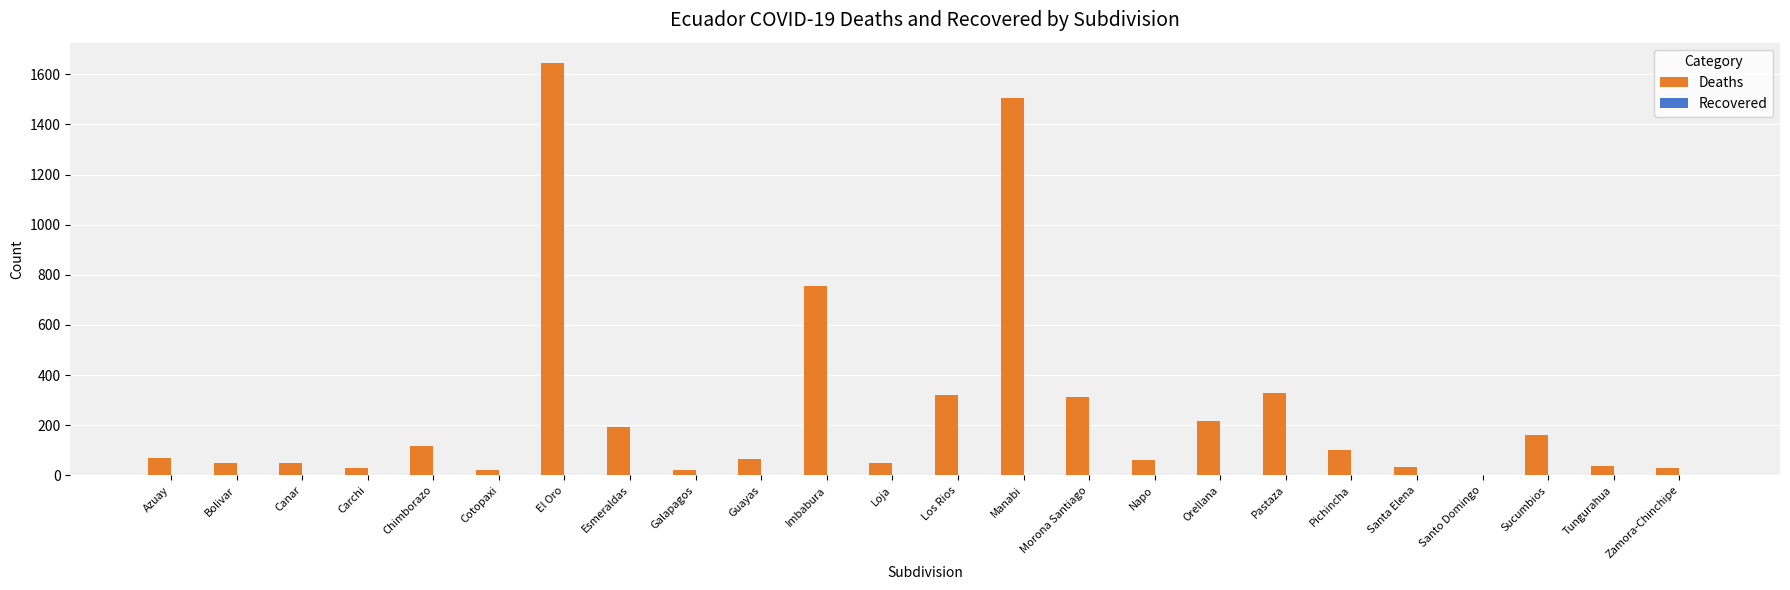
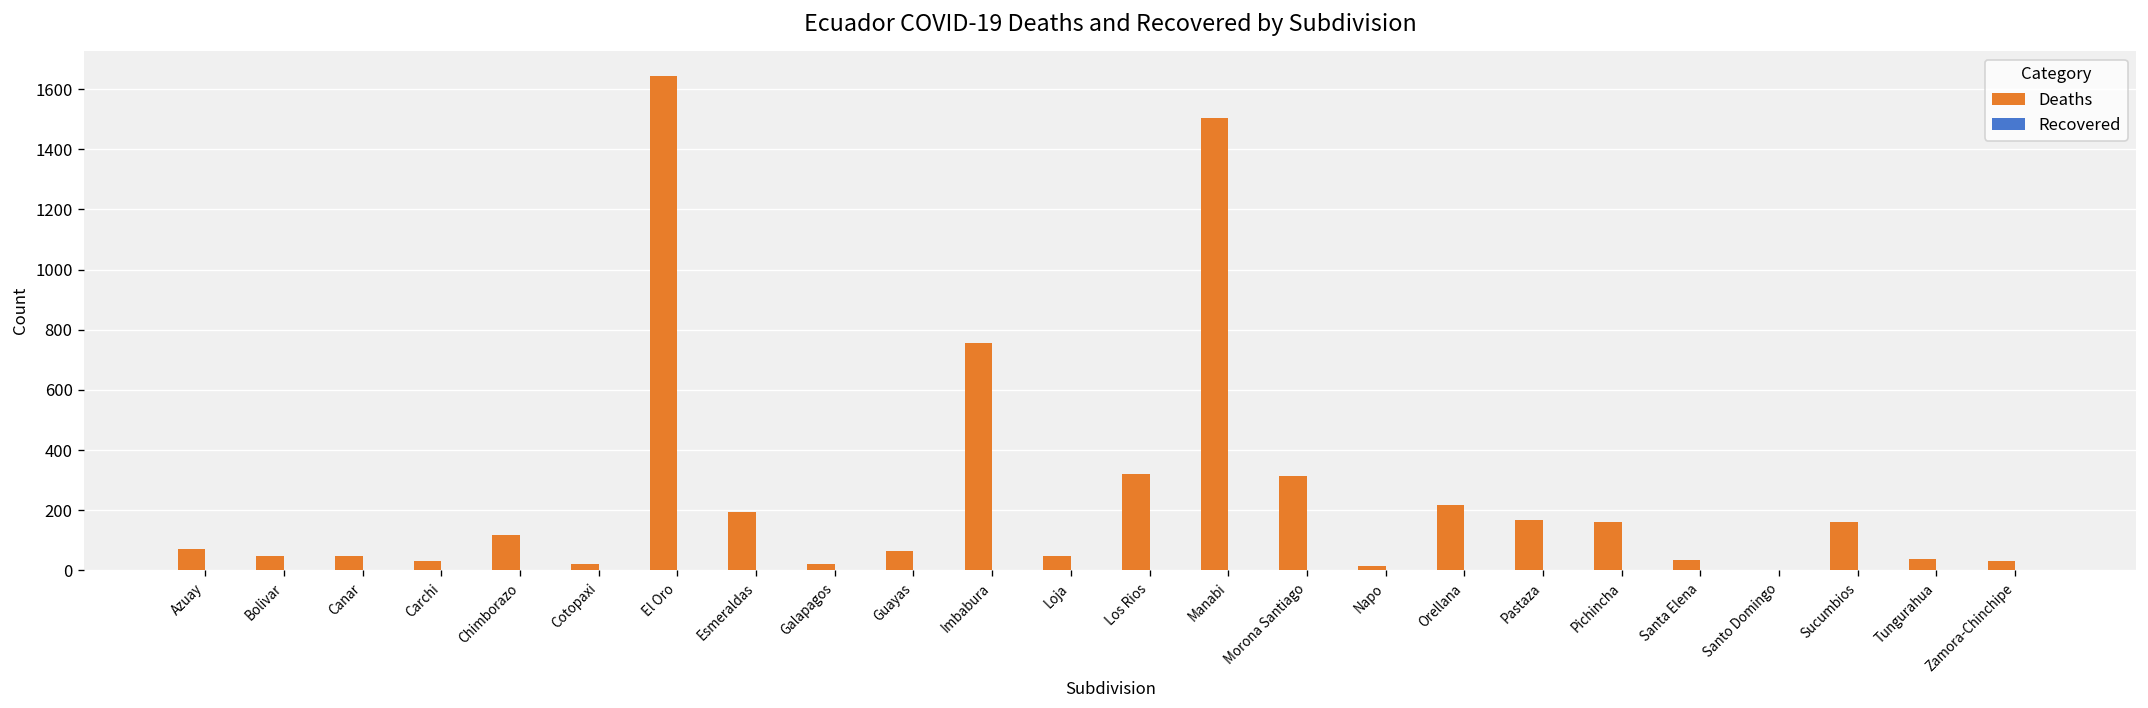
Deaths, Napo: 60 -> 10
Deaths, Pastaza: 330 -> 170
Deaths, Pichincha: 100 -> 160
